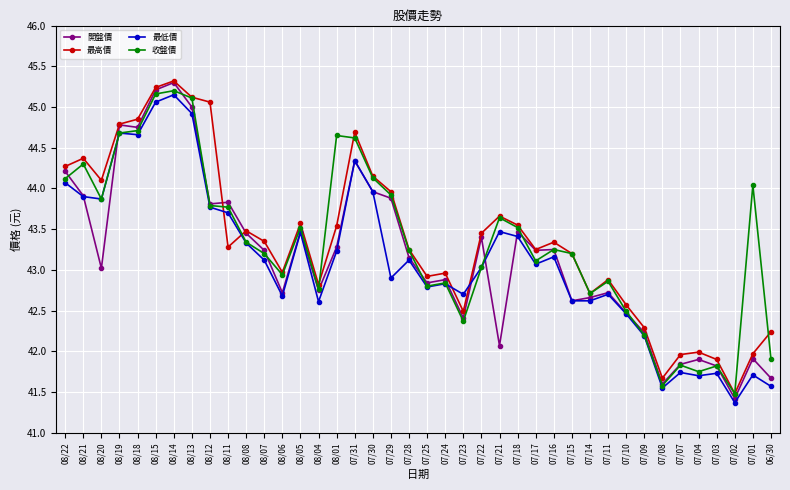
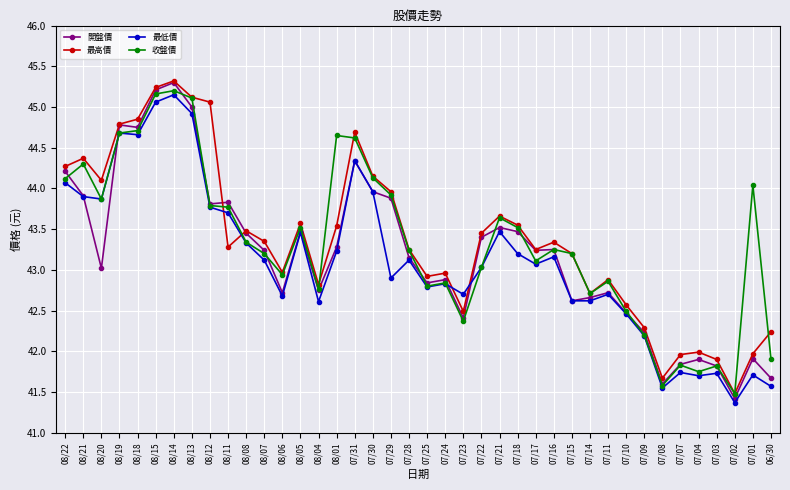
開盤價, 07/21: 42.1 -> 43.5
最低價, 07/18: 43.4 -> 43.2
